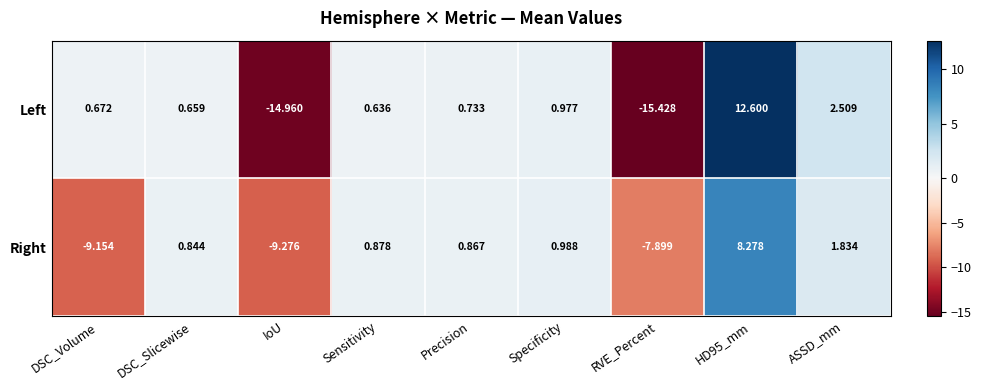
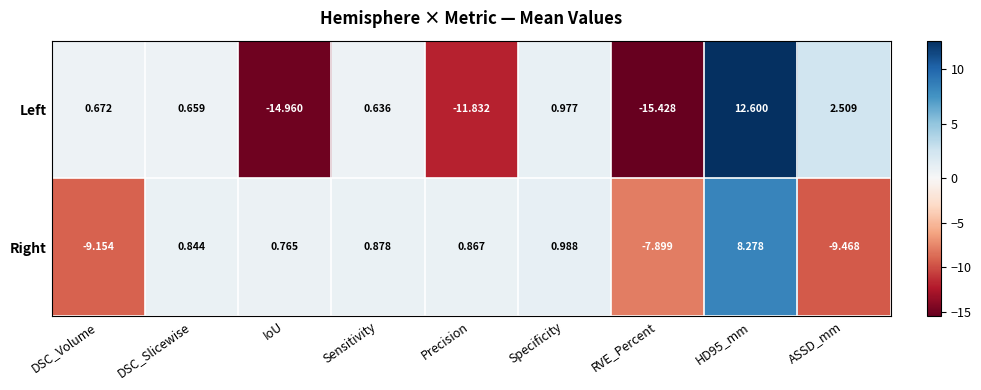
Left, Precision: 0.733 -> -11.832
Right, IoU: -9.276 -> 0.765
Right, ASSD_mm: 1.834 -> -9.468
